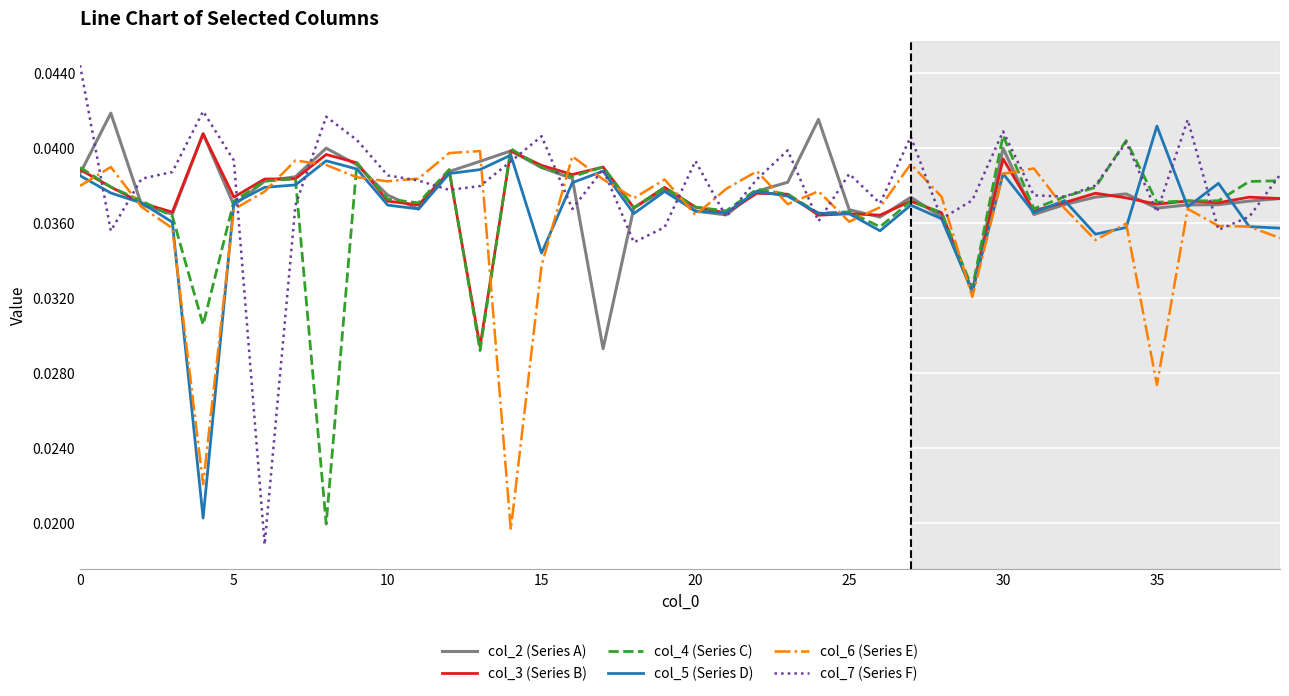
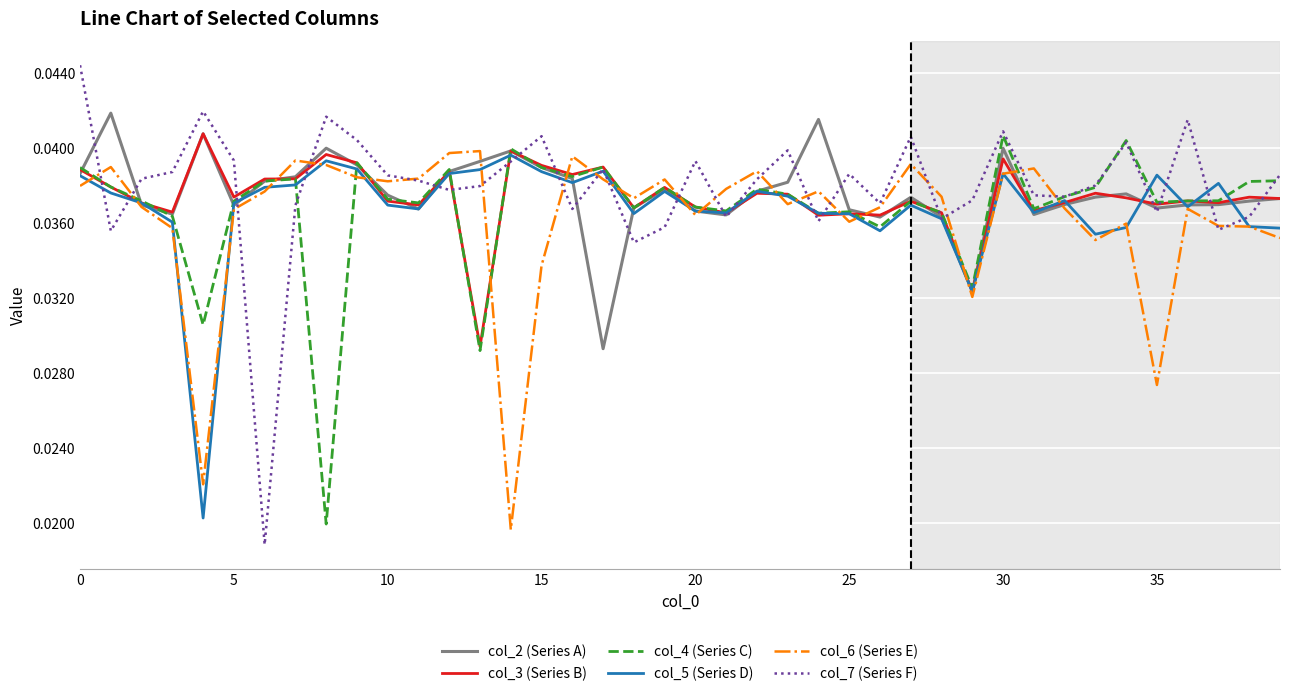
col_5 (Series D), 15: 0.0344 -> 0.0387
col_5 (Series D), 35: 0.0412 -> 0.0385
